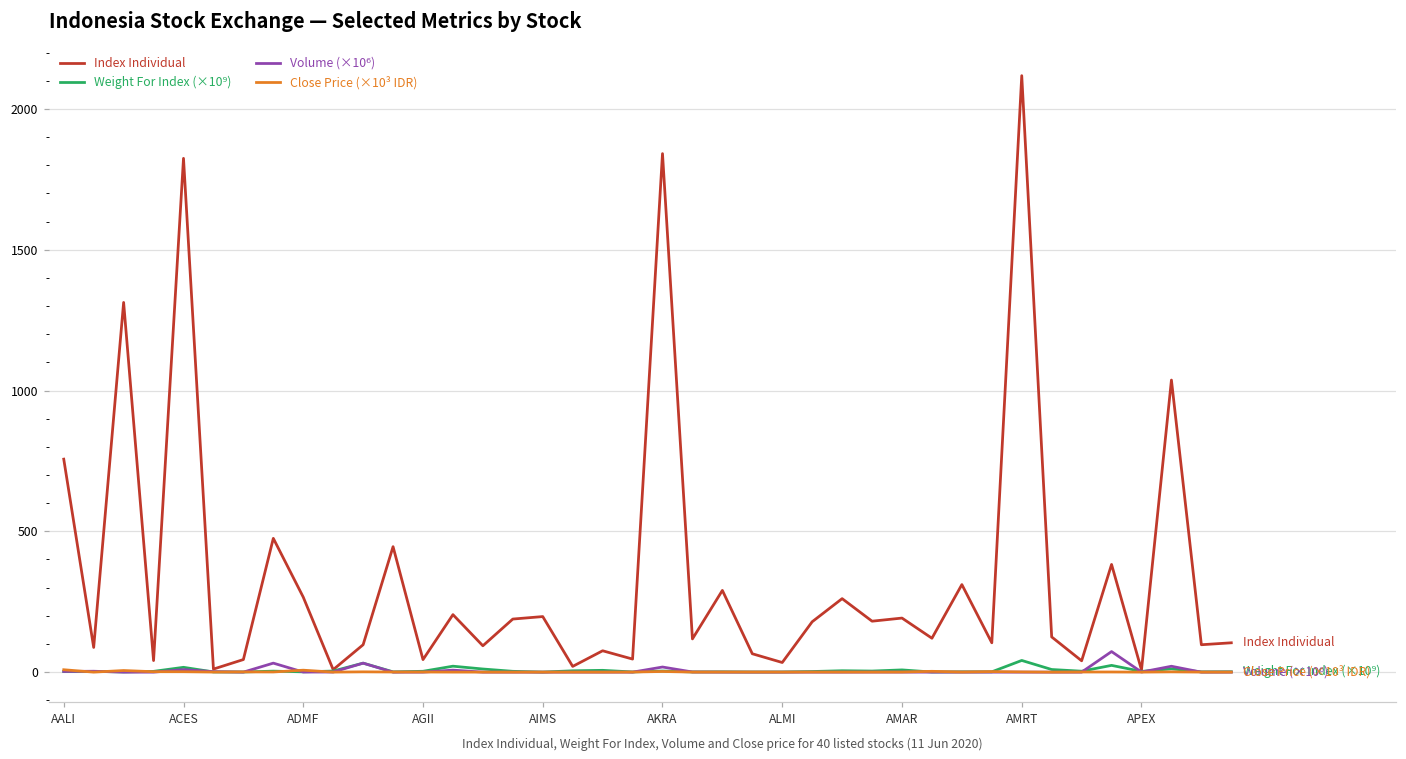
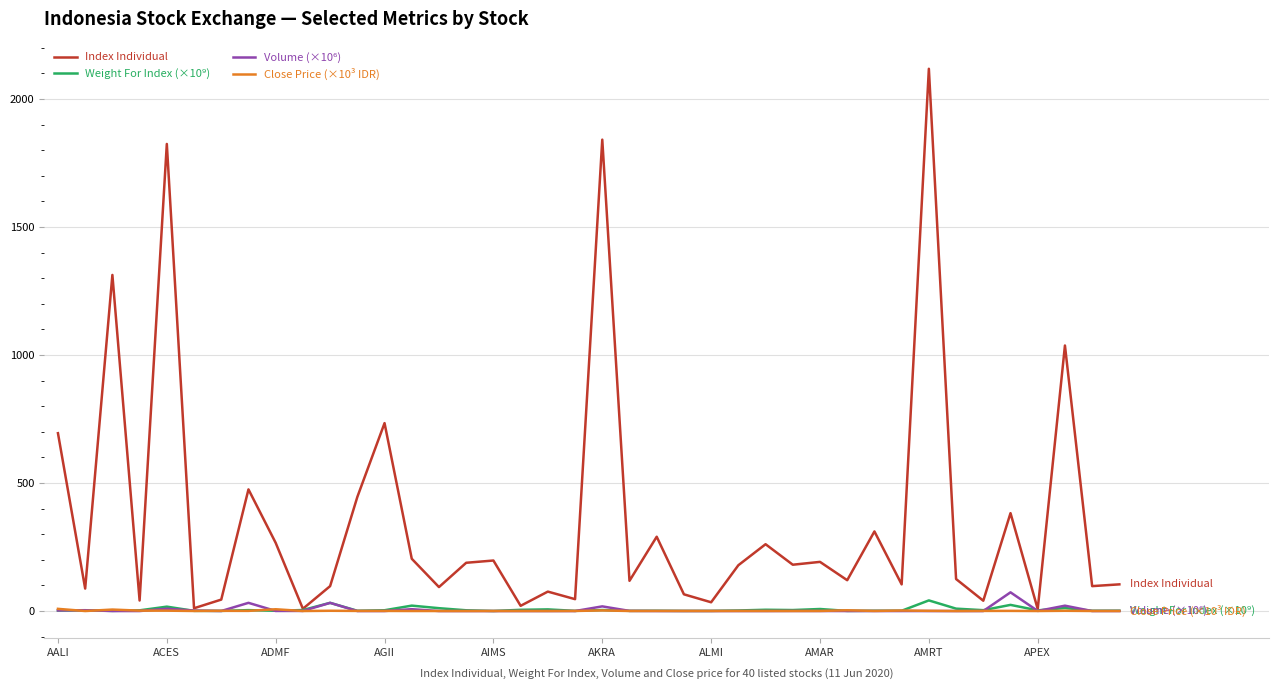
Index Individual, AALI: 760 -> 690
Index Individual, AGII: 40 -> 730
